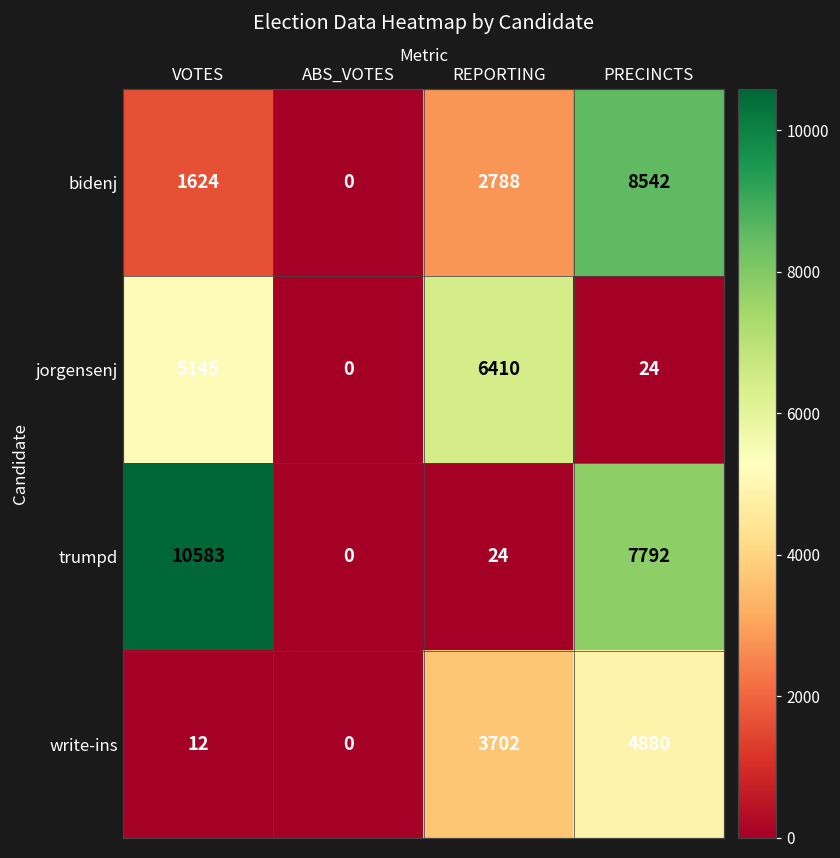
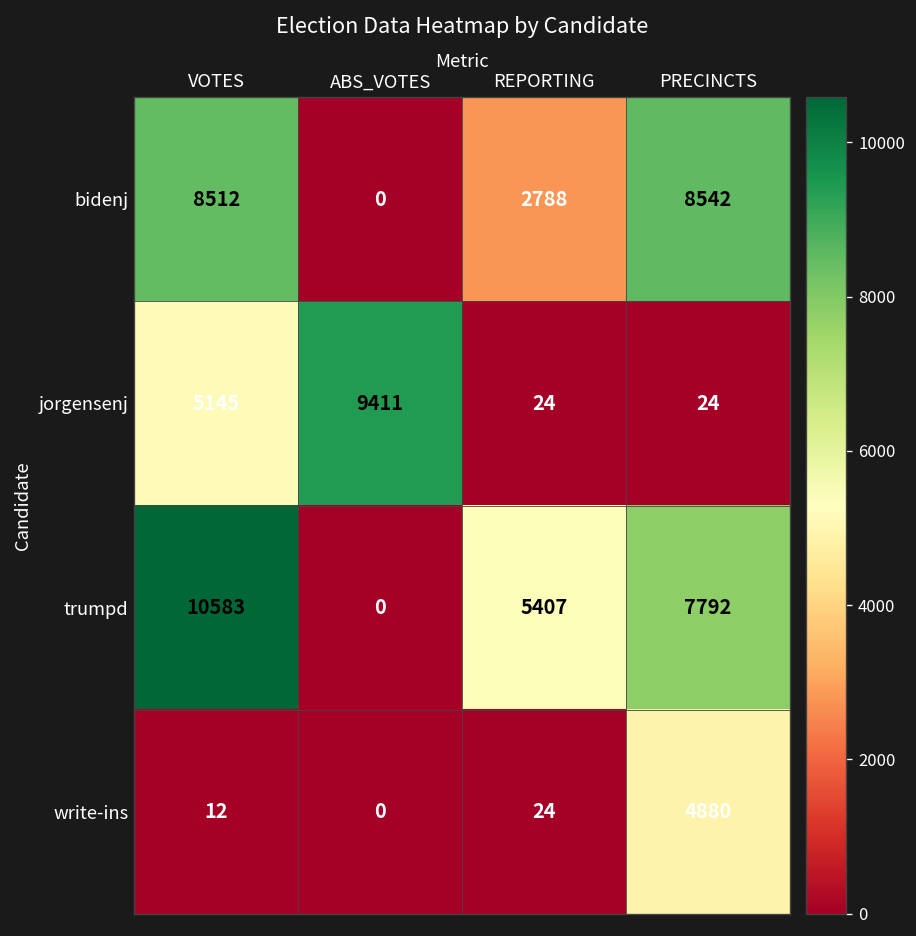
bidenj, VOTES: 1624 -> 8512
jorgensenj, ABS_VOTES: 0 -> 9411
jorgensenj, REPORTING: 6410 -> 24
trumpd, REPORTING: 24 -> 5407
write-ins, REPORTING: 3702 -> 24
